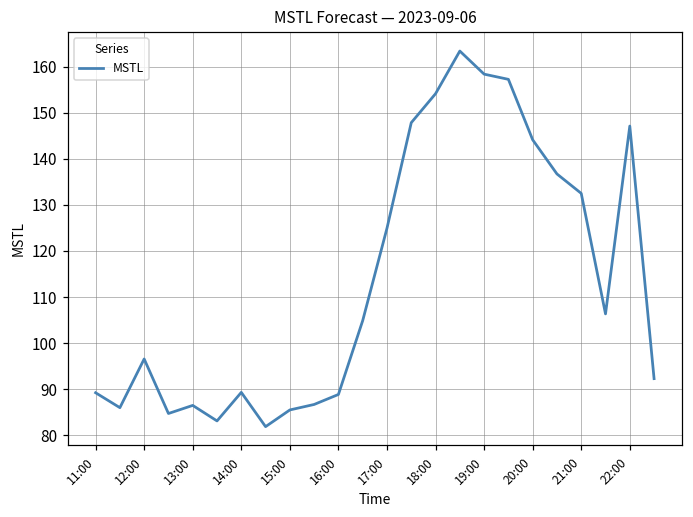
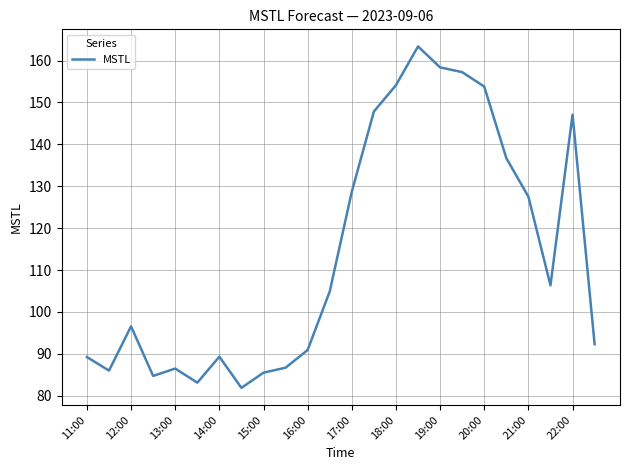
16:00: 89 -> 91
17:00: 125 -> 129
20:00: 144 -> 154
21:00: 132 -> 128
